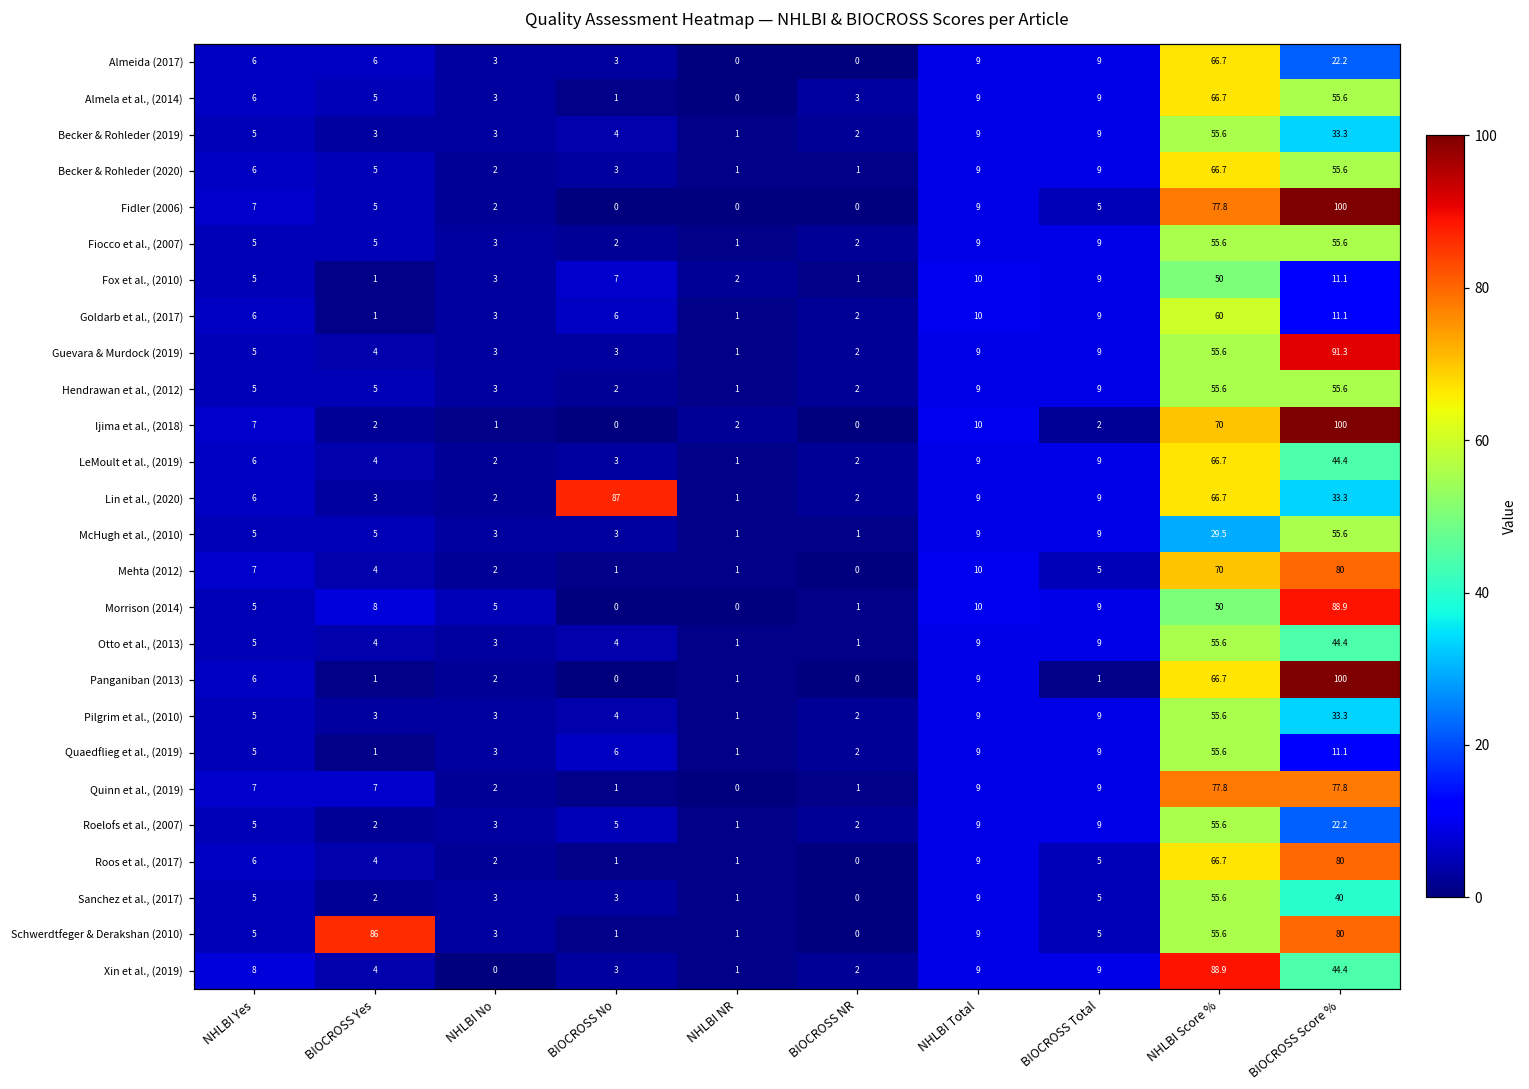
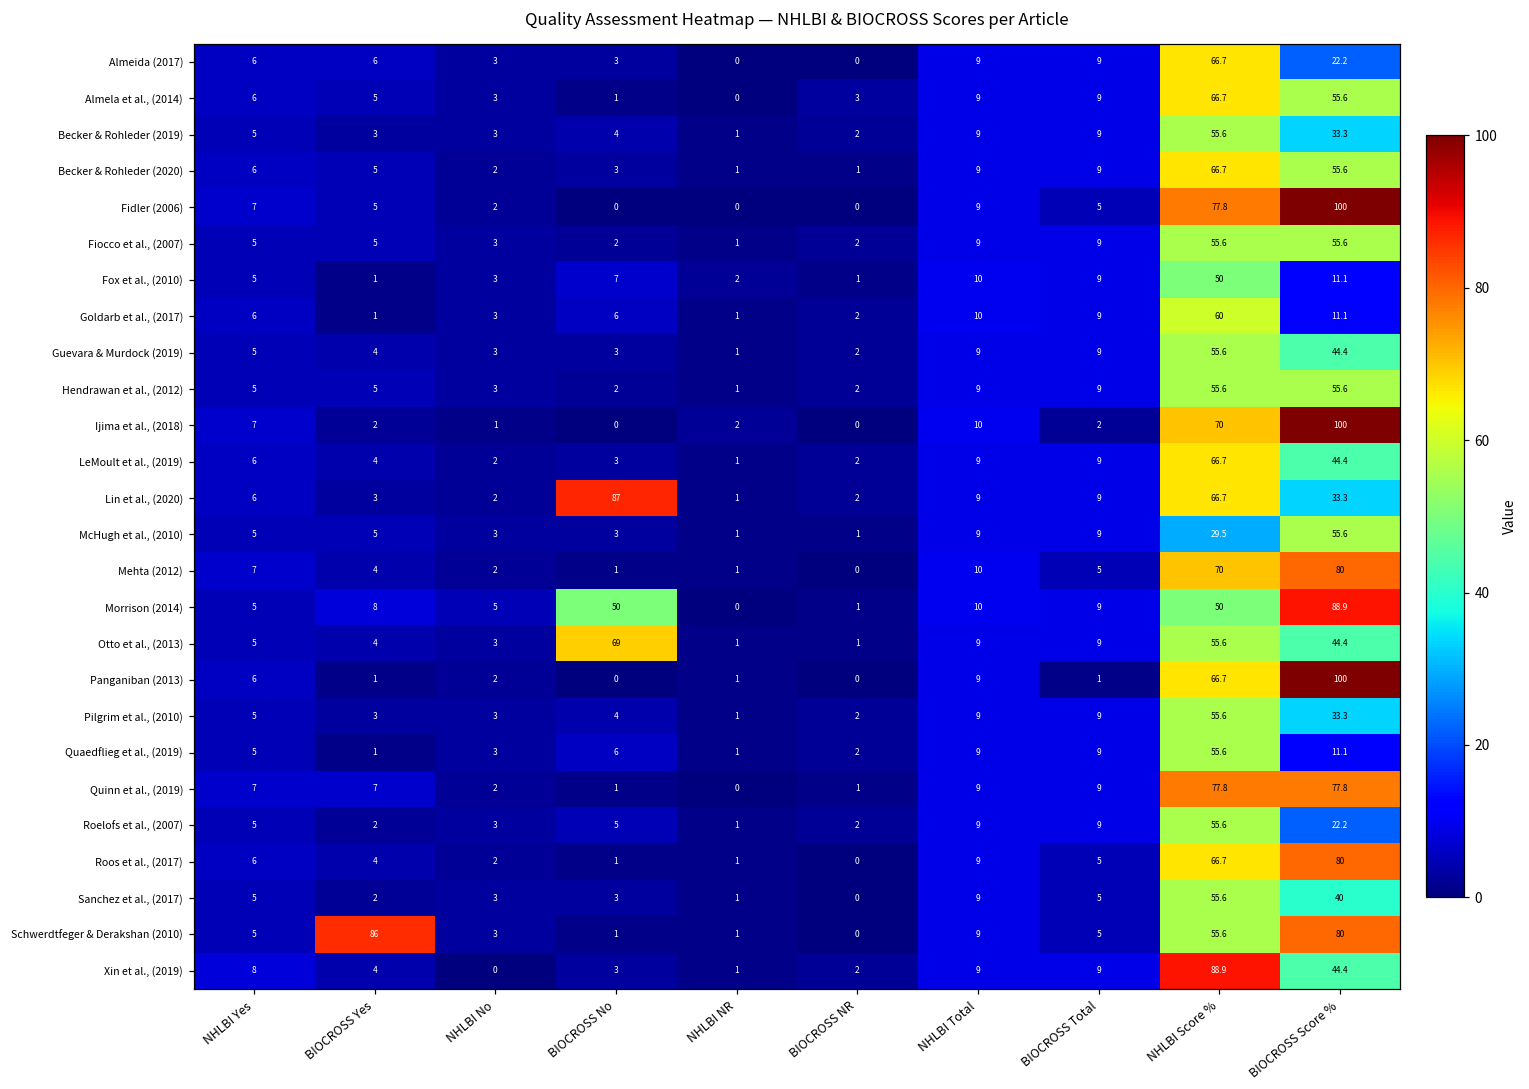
Guevara & Murdock (2019), BIOCROSS Score %: 91.3 -> 44.4
Morrison (2014), BIOCROSS No: 0 -> 50
Otto et al., (2013), BIOCROSS No: 4 -> 69
